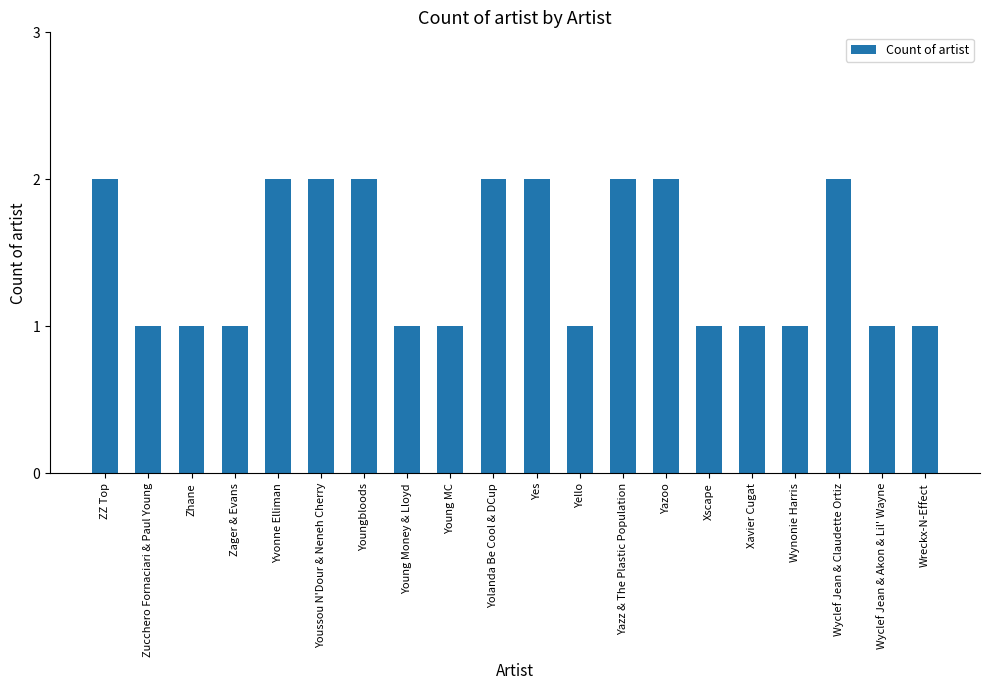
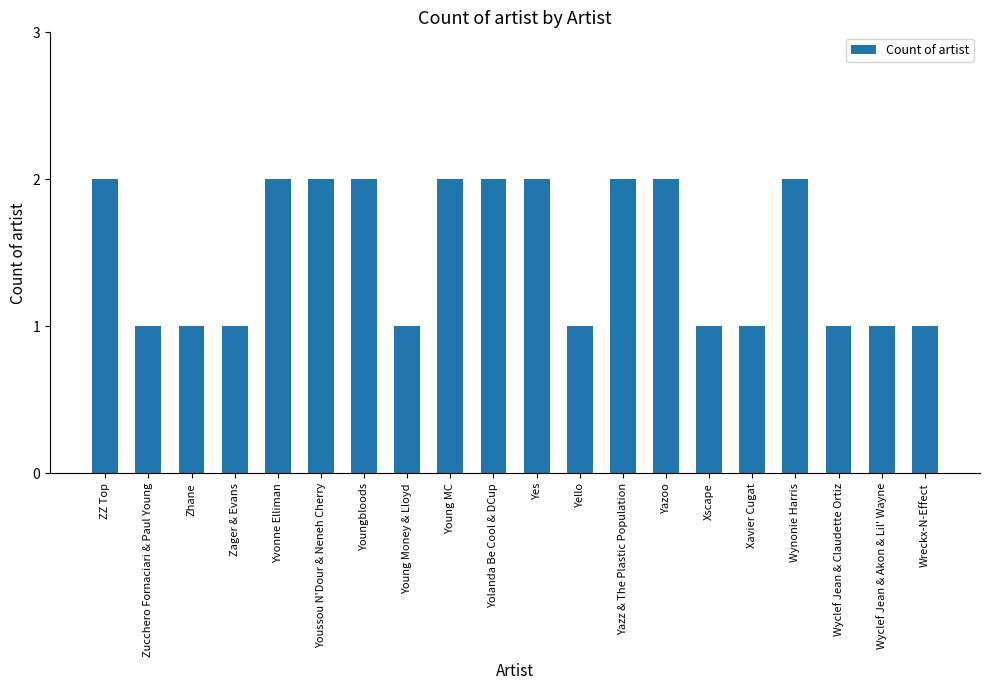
Young MC: 1 -> 2
Wynonie Harris: 1 -> 2
Wyclef Jean & Claudette Ortiz: 2 -> 1
